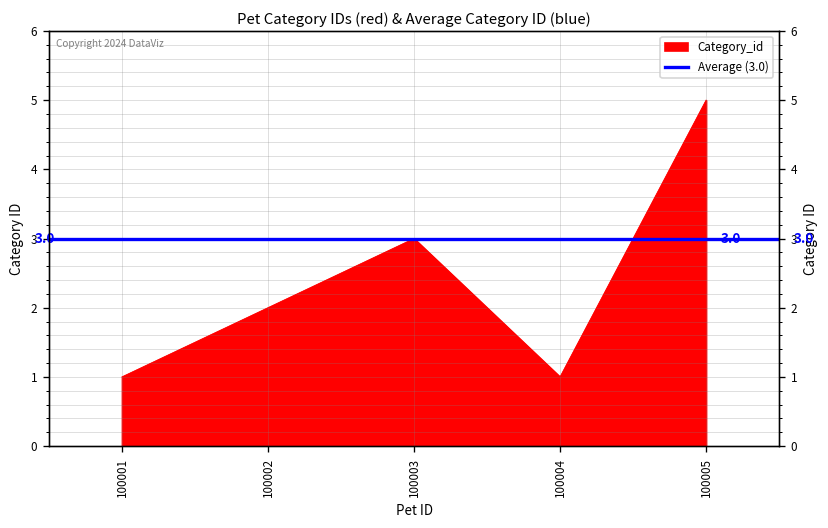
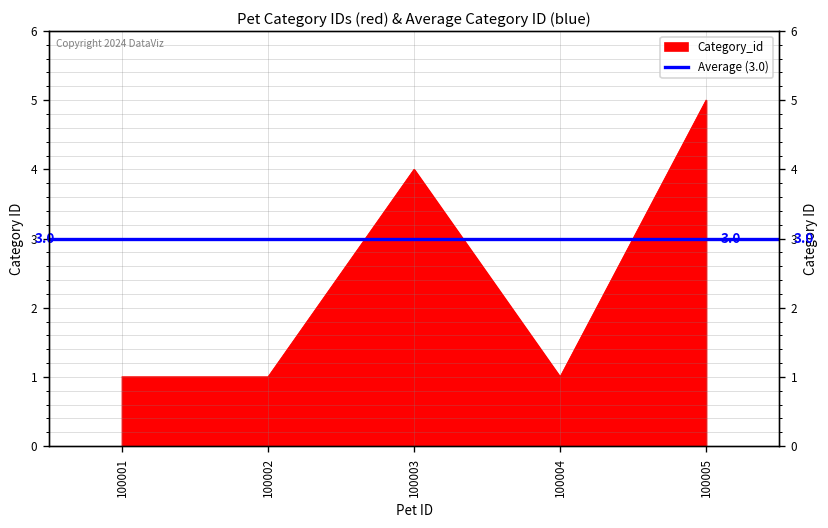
100002: 2 -> 1
100003: 3 -> 4
